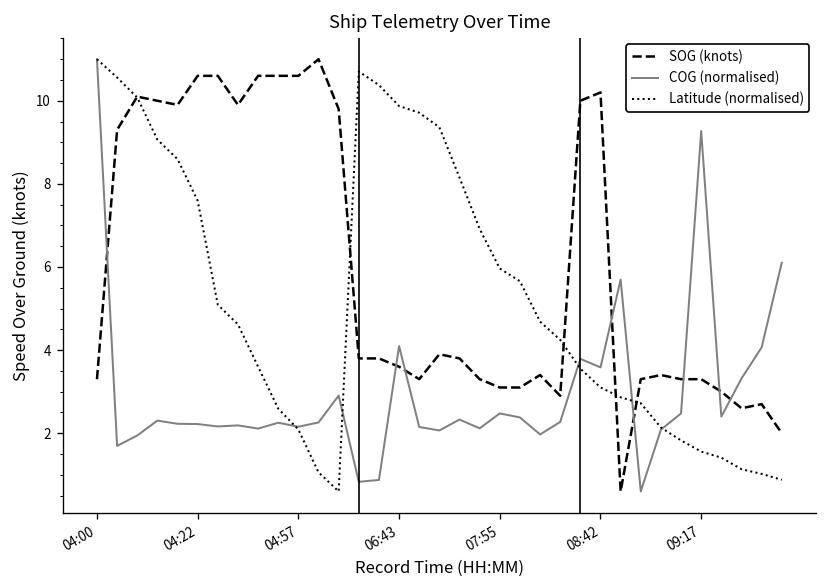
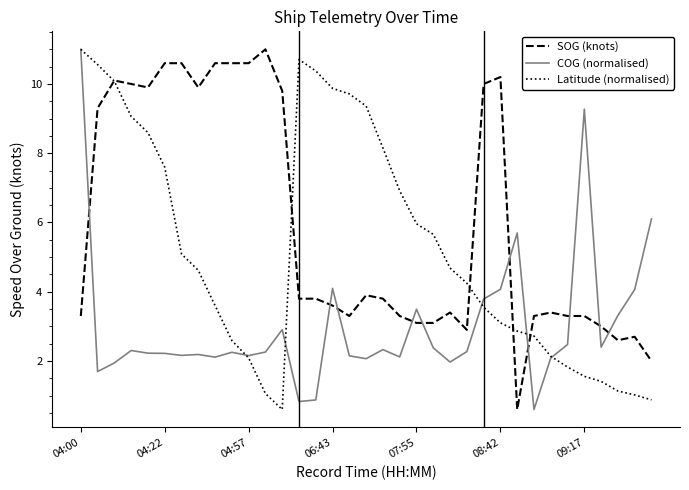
COG (normalised), 07:55: 2.5 -> 3.5
COG (normalised), 08:42: 3.6 -> 4.1
